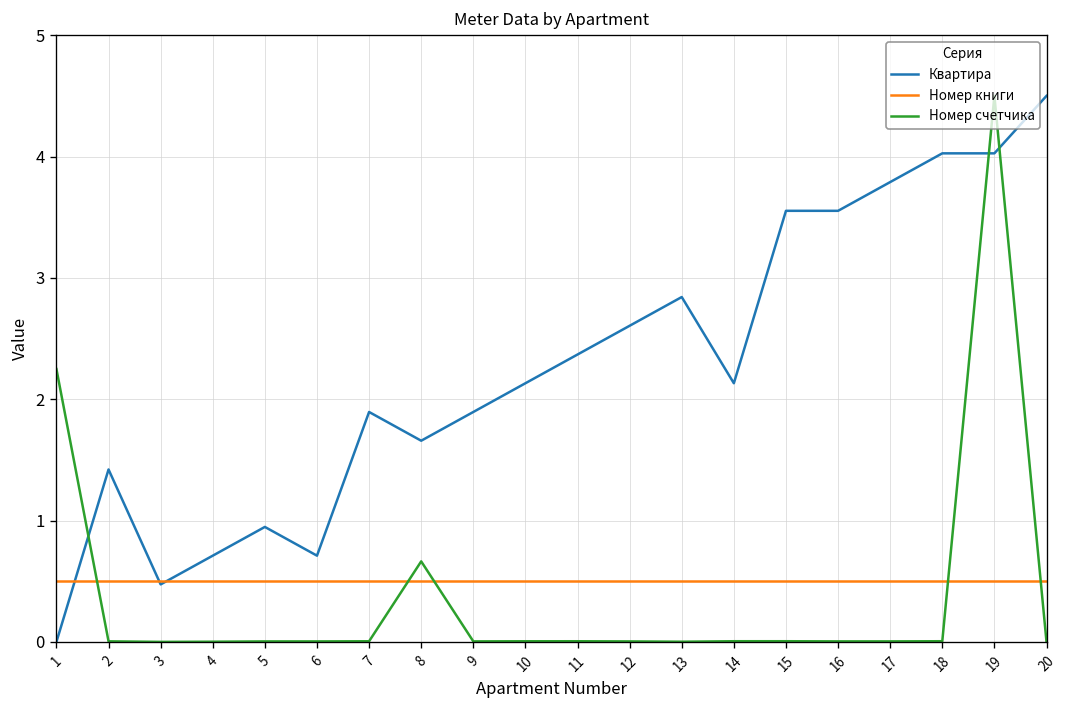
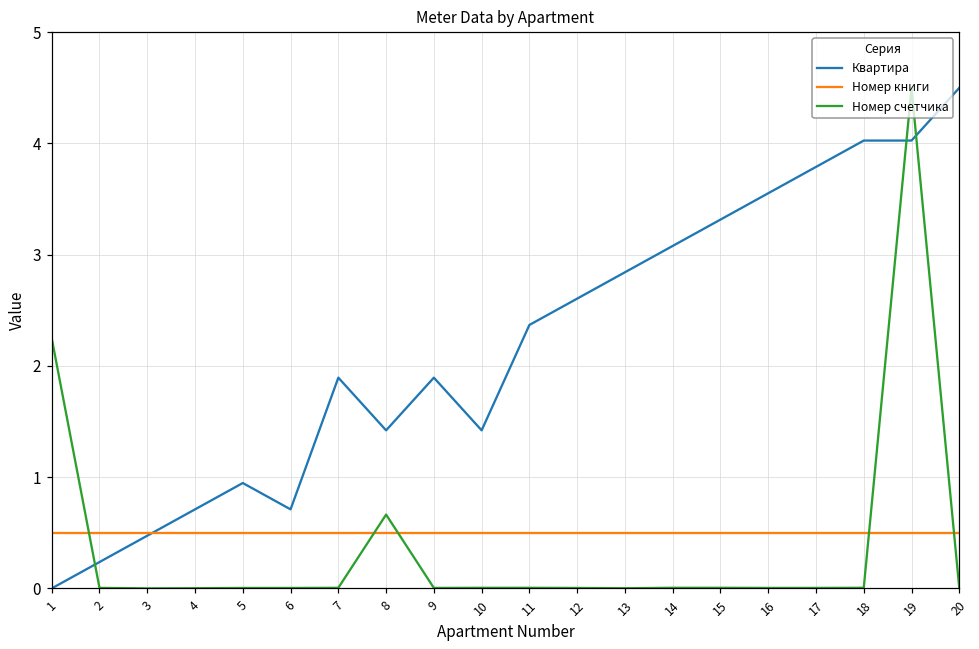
Квартира, 2: 1.42 -> 0.24
Квартира, 8: 1.66 -> 1.42
Квартира, 10: 2.13 -> 1.42
Квартира, 14: 2.13 -> 3.08
Квартира, 15: 3.55 -> 3.32
